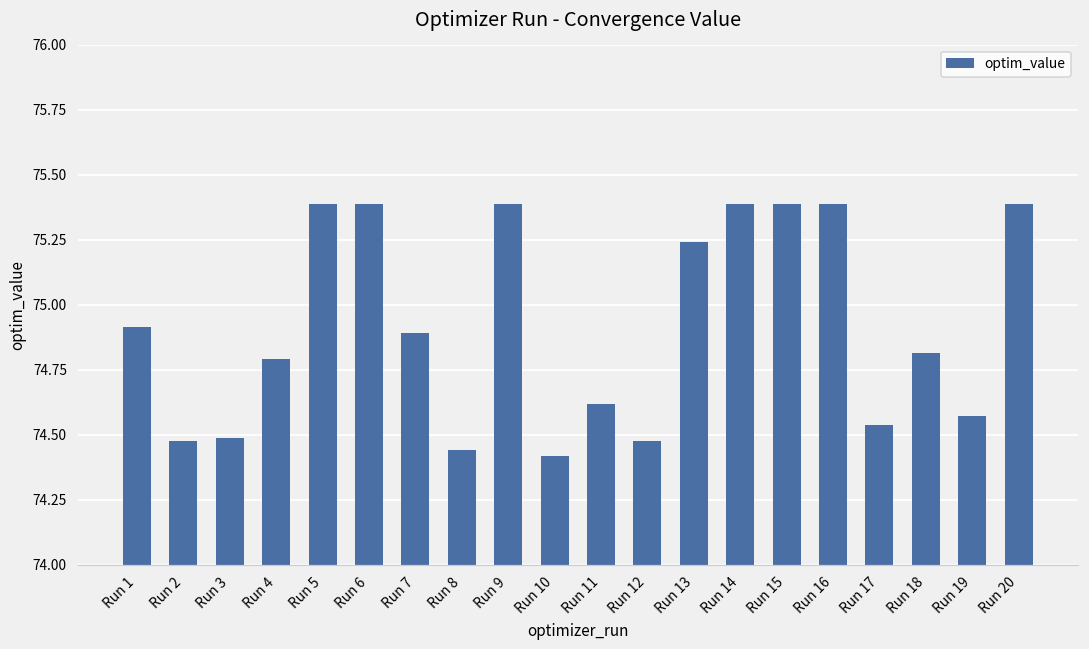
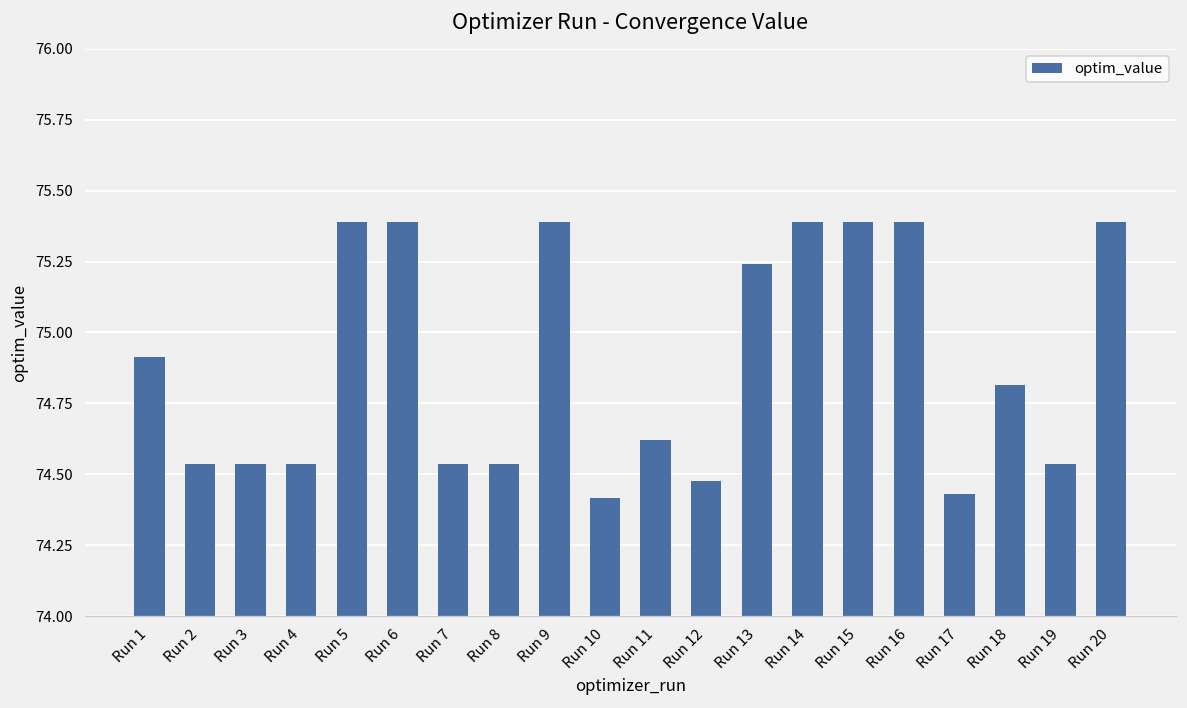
Run 2: 74.47 -> 74.54
Run 3: 74.49 -> 74.54
Run 4: 74.79 -> 74.54
Run 7: 74.89 -> 74.54
Run 8: 74.44 -> 74.54
Run 17: 74.54 -> 74.43
Run 19: 74.57 -> 74.54
